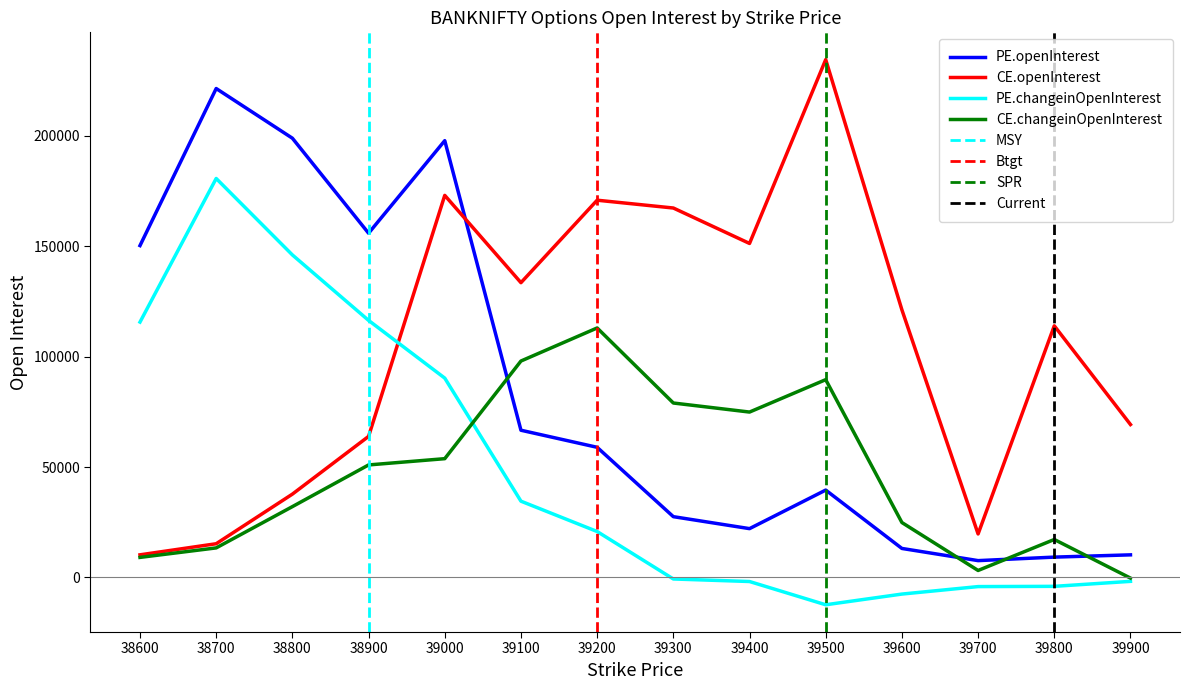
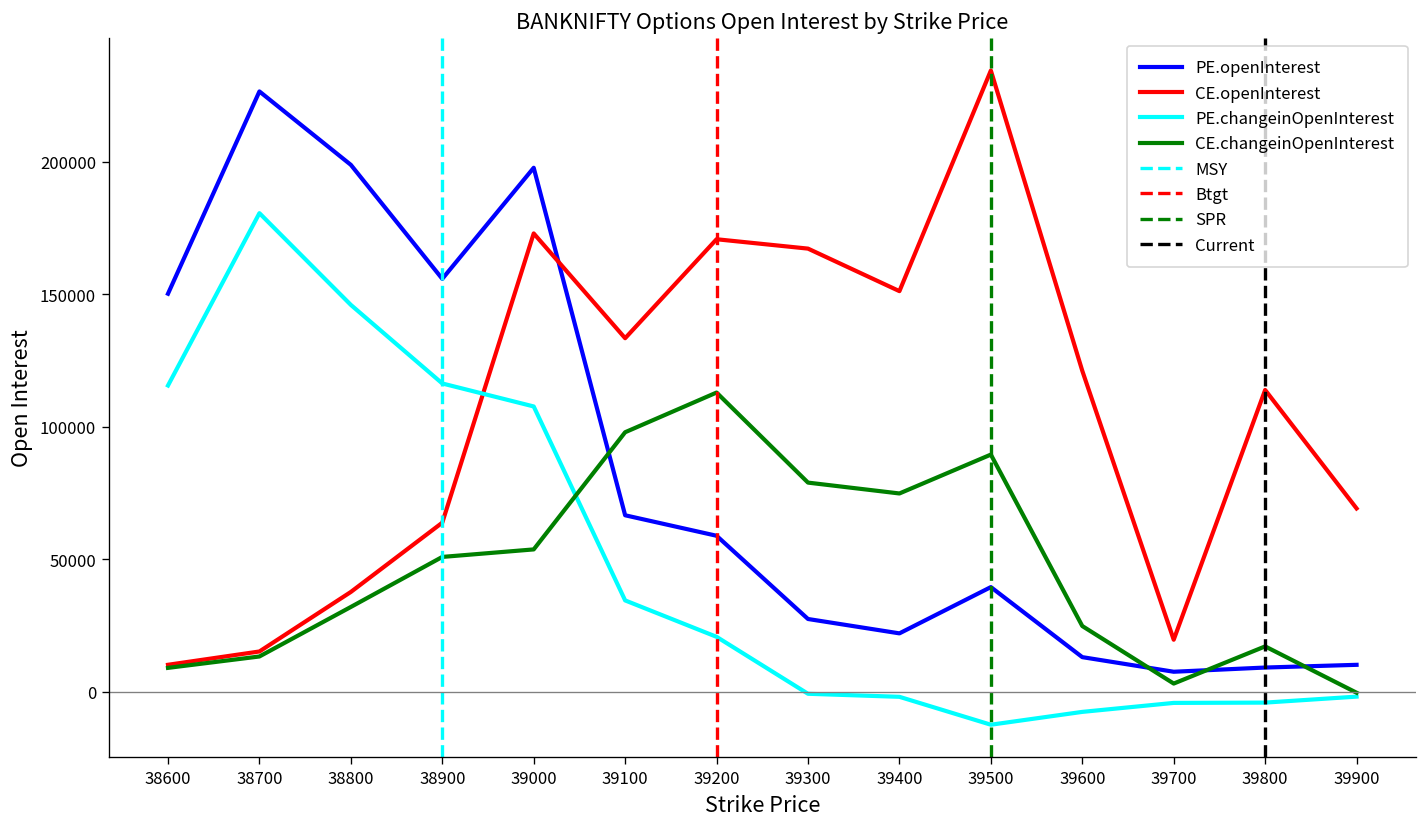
PE.openInterest, 38700: 221000 -> 227000
PE.changeinOpenInterest, 39000: 90000 -> 108000
